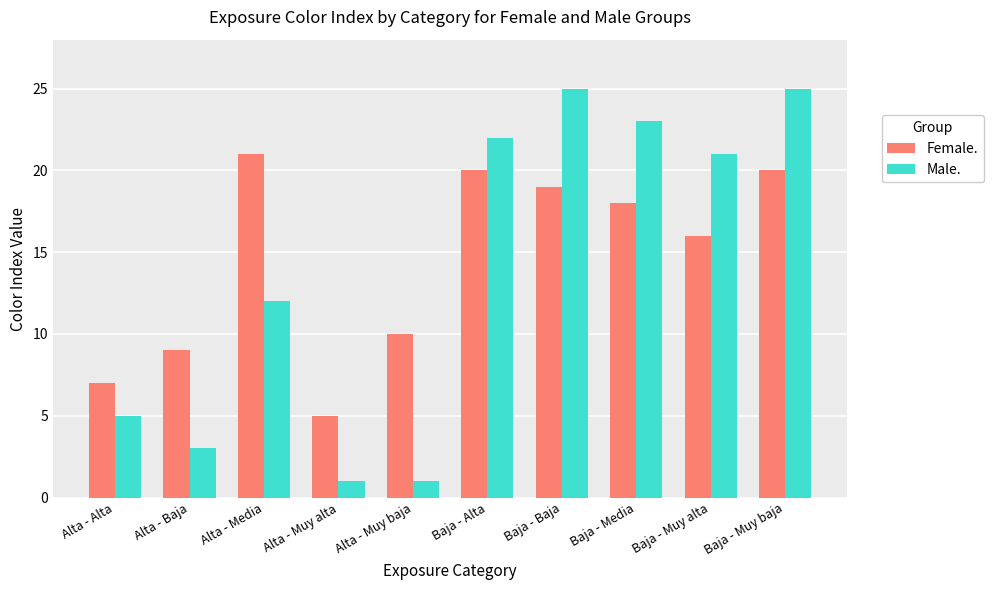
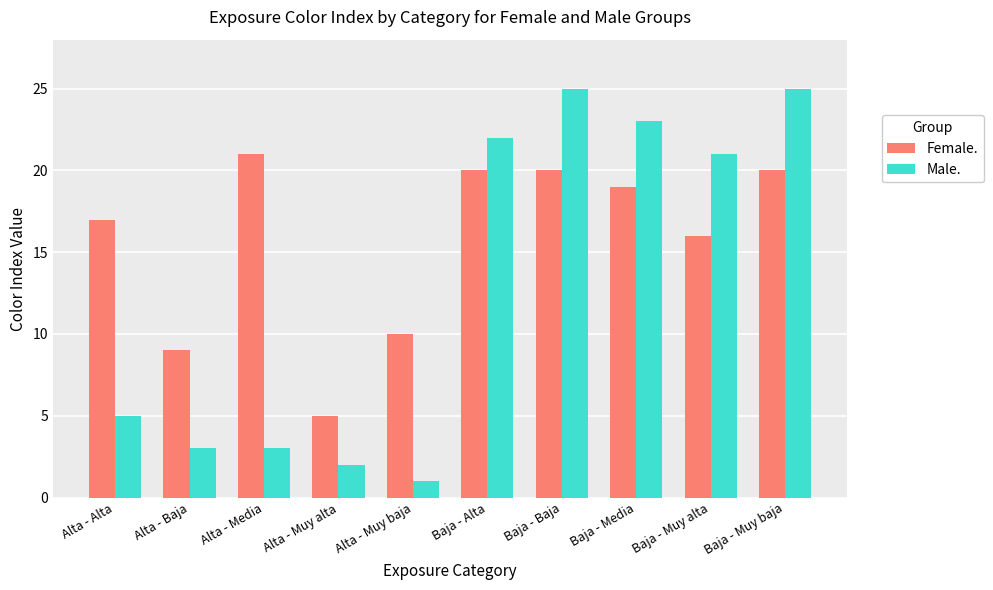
Female., Alta - Alta: 7 -> 17
Male., Alta - Media: 12 -> 3
Male., Alta - Muy alta: 1 -> 2
Female., Baja - Baja: 19 -> 20
Female., Baja - Media: 18 -> 19
